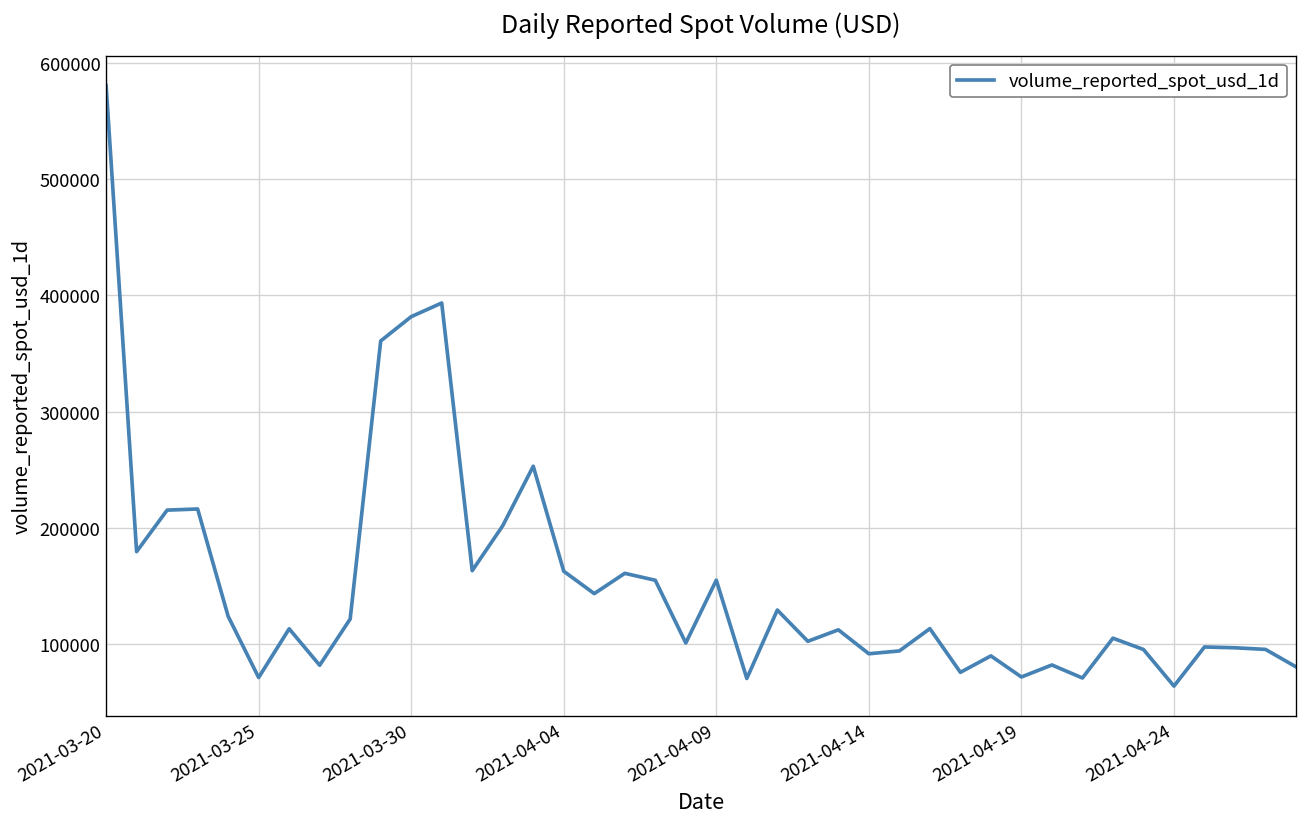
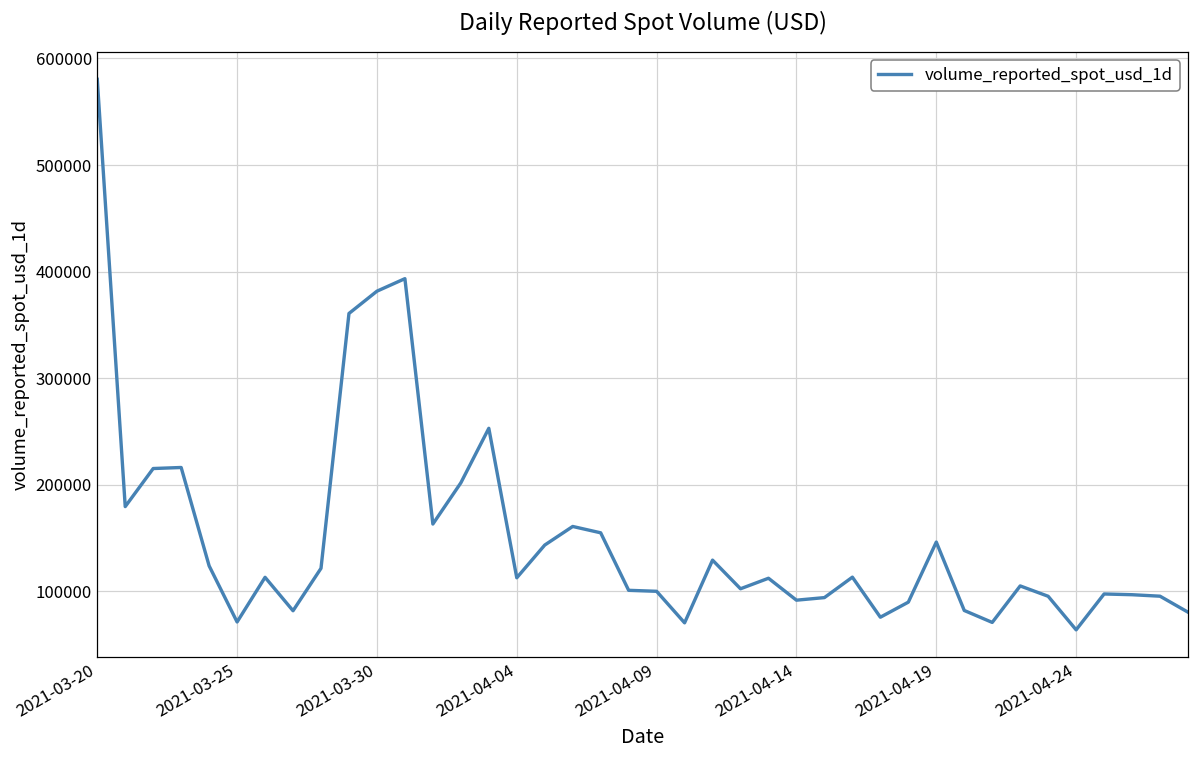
2021-04-04: 160000 -> 110000
2021-04-09: 150000 -> 100000
2021-04-19: 70000 -> 150000
